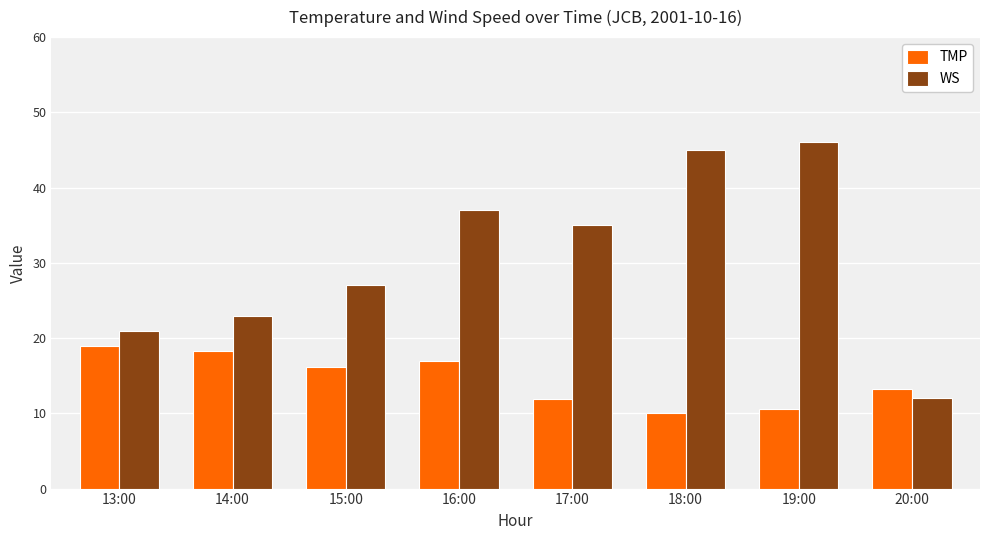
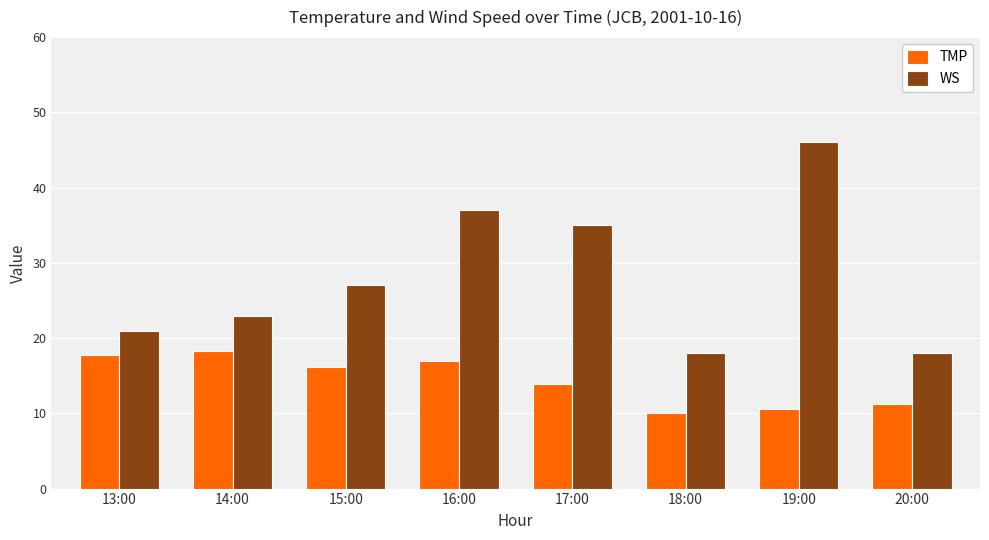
TMP, 13:00: 19 -> 18
TMP, 17:00: 12 -> 14
WS, 18:00: 45 -> 18
TMP, 20:00: 13 -> 11
WS, 20:00: 12 -> 18
